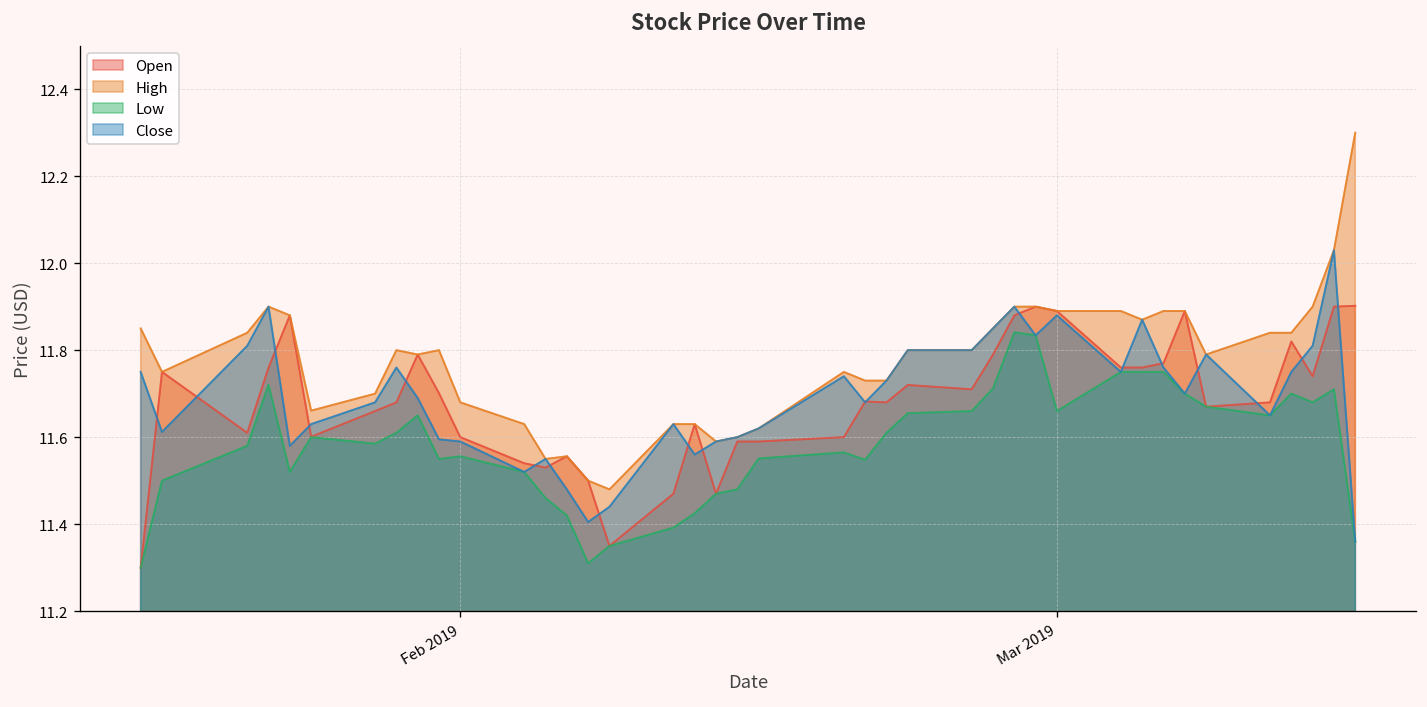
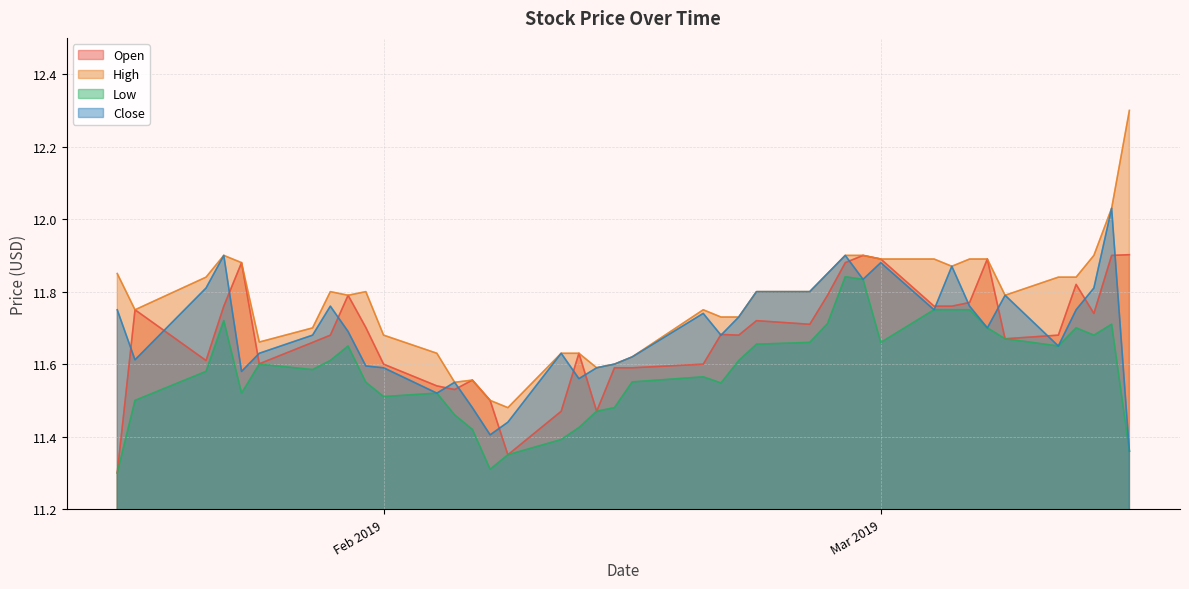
Low, Feb 2019: 11.56 -> 11.51
